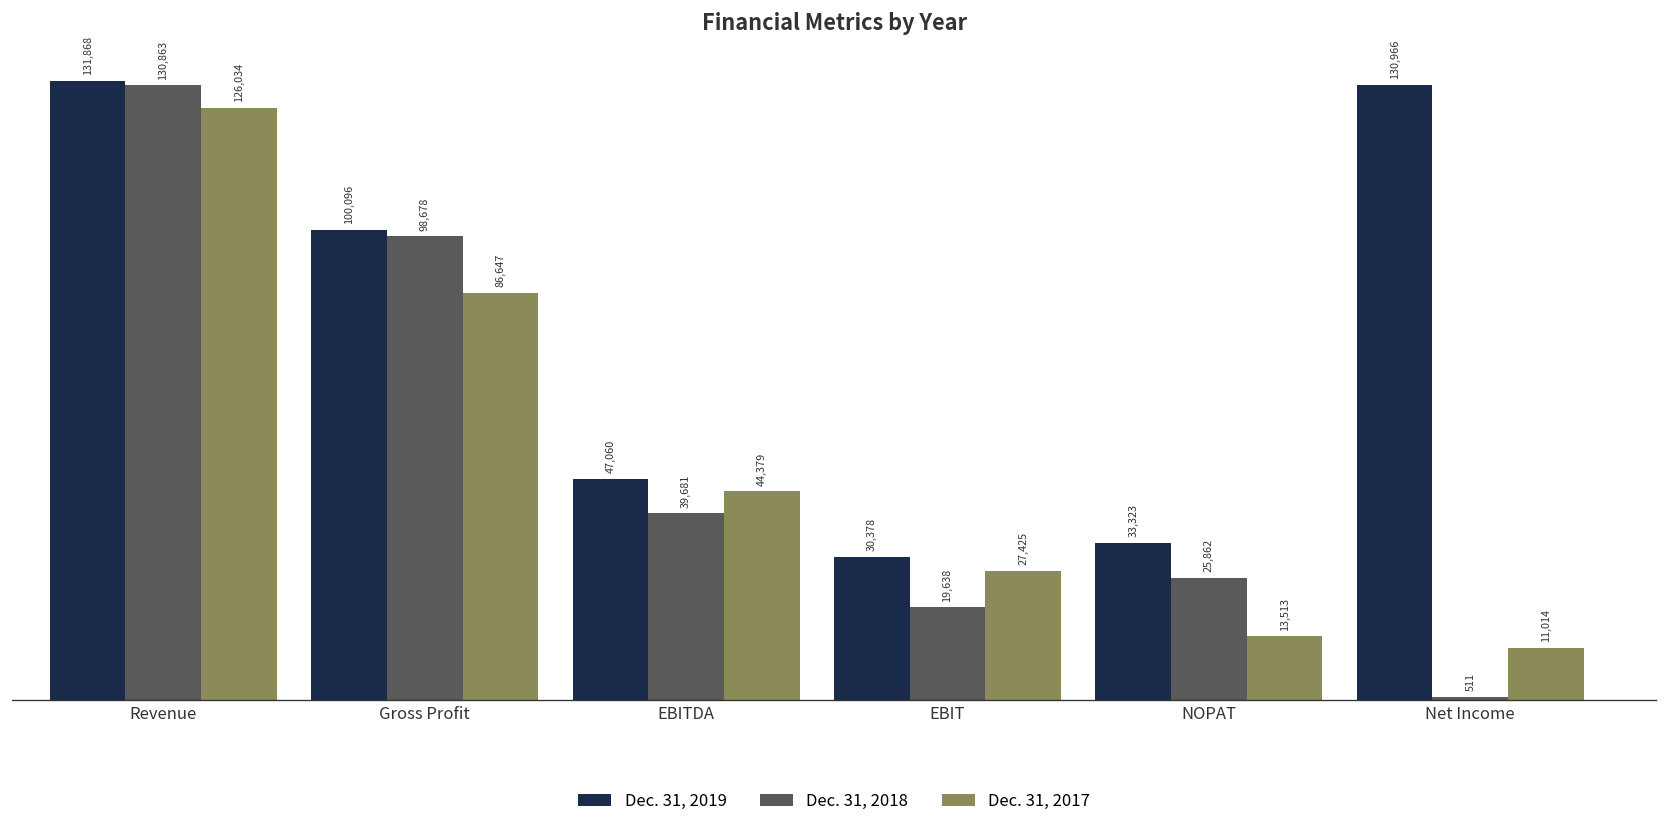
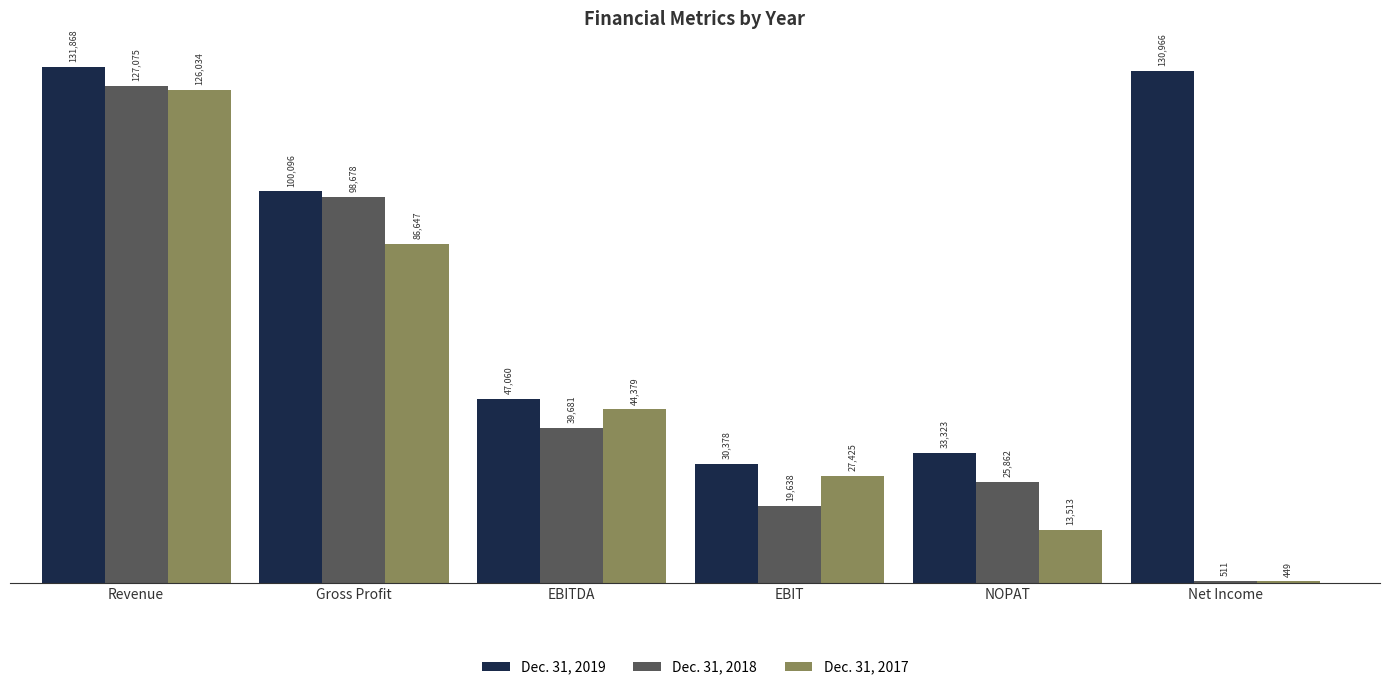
Dec. 31, 2018, Revenue: 130,863 -> 127,075
Dec. 31, 2017, Net Income: 11,014 -> 449
